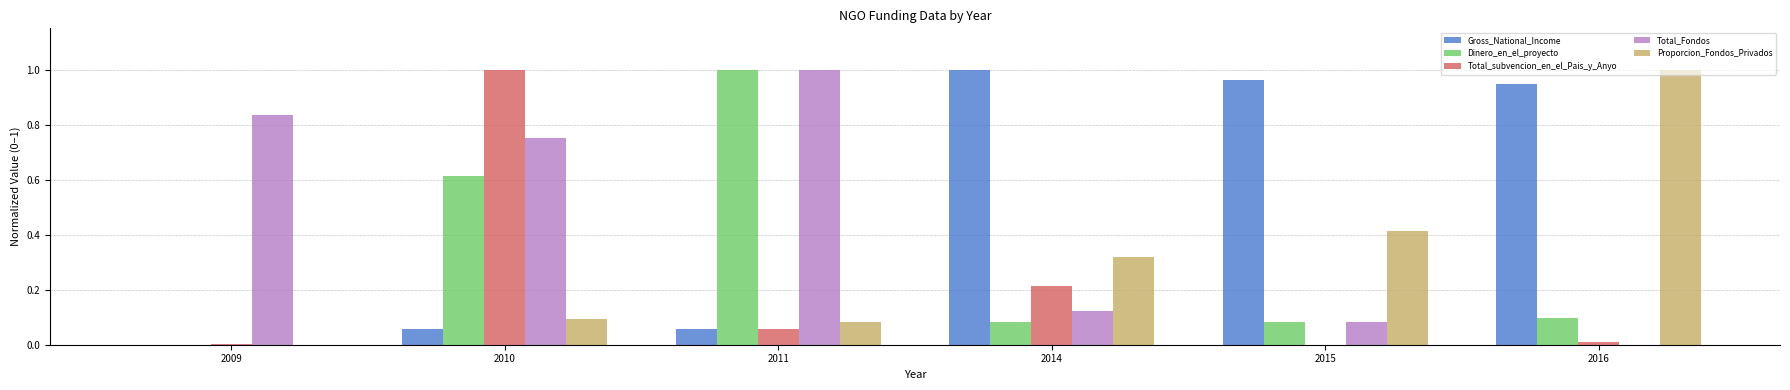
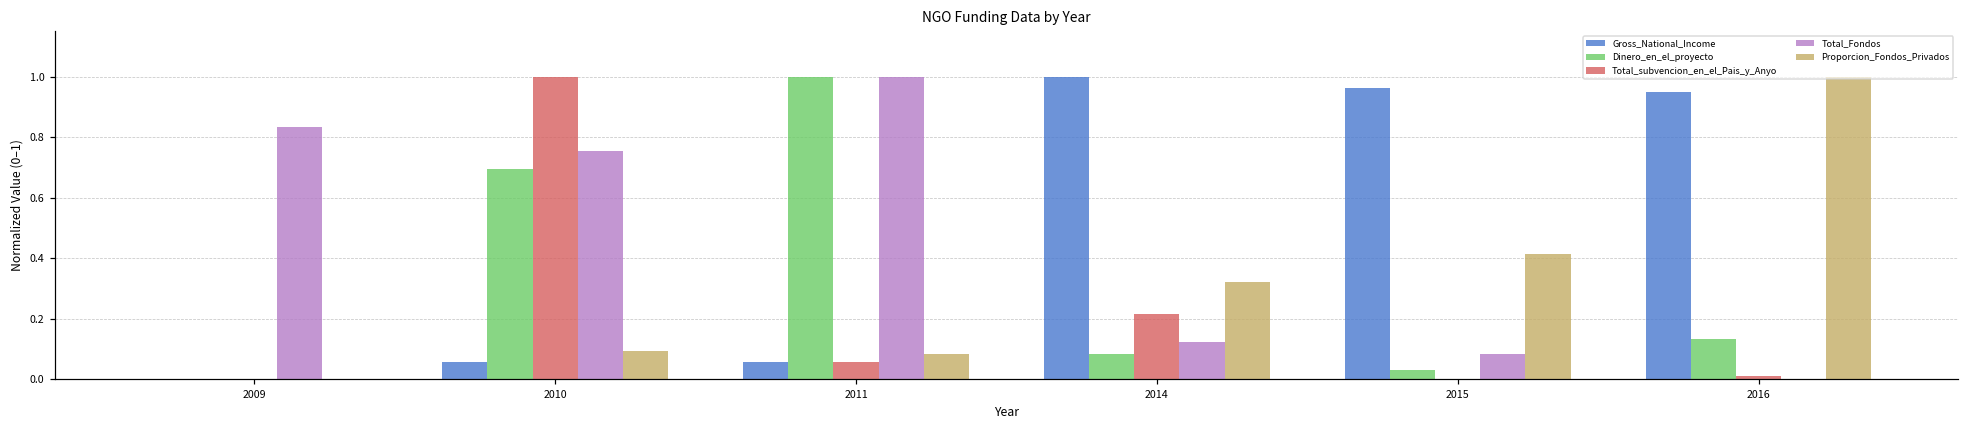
Dinero_en_el_proyecto, 2010: 0.61 -> 0.69
Dinero_en_el_proyecto, 2015: 0.08 -> 0.03
Dinero_en_el_proyecto, 2016: 0.10 -> 0.13
